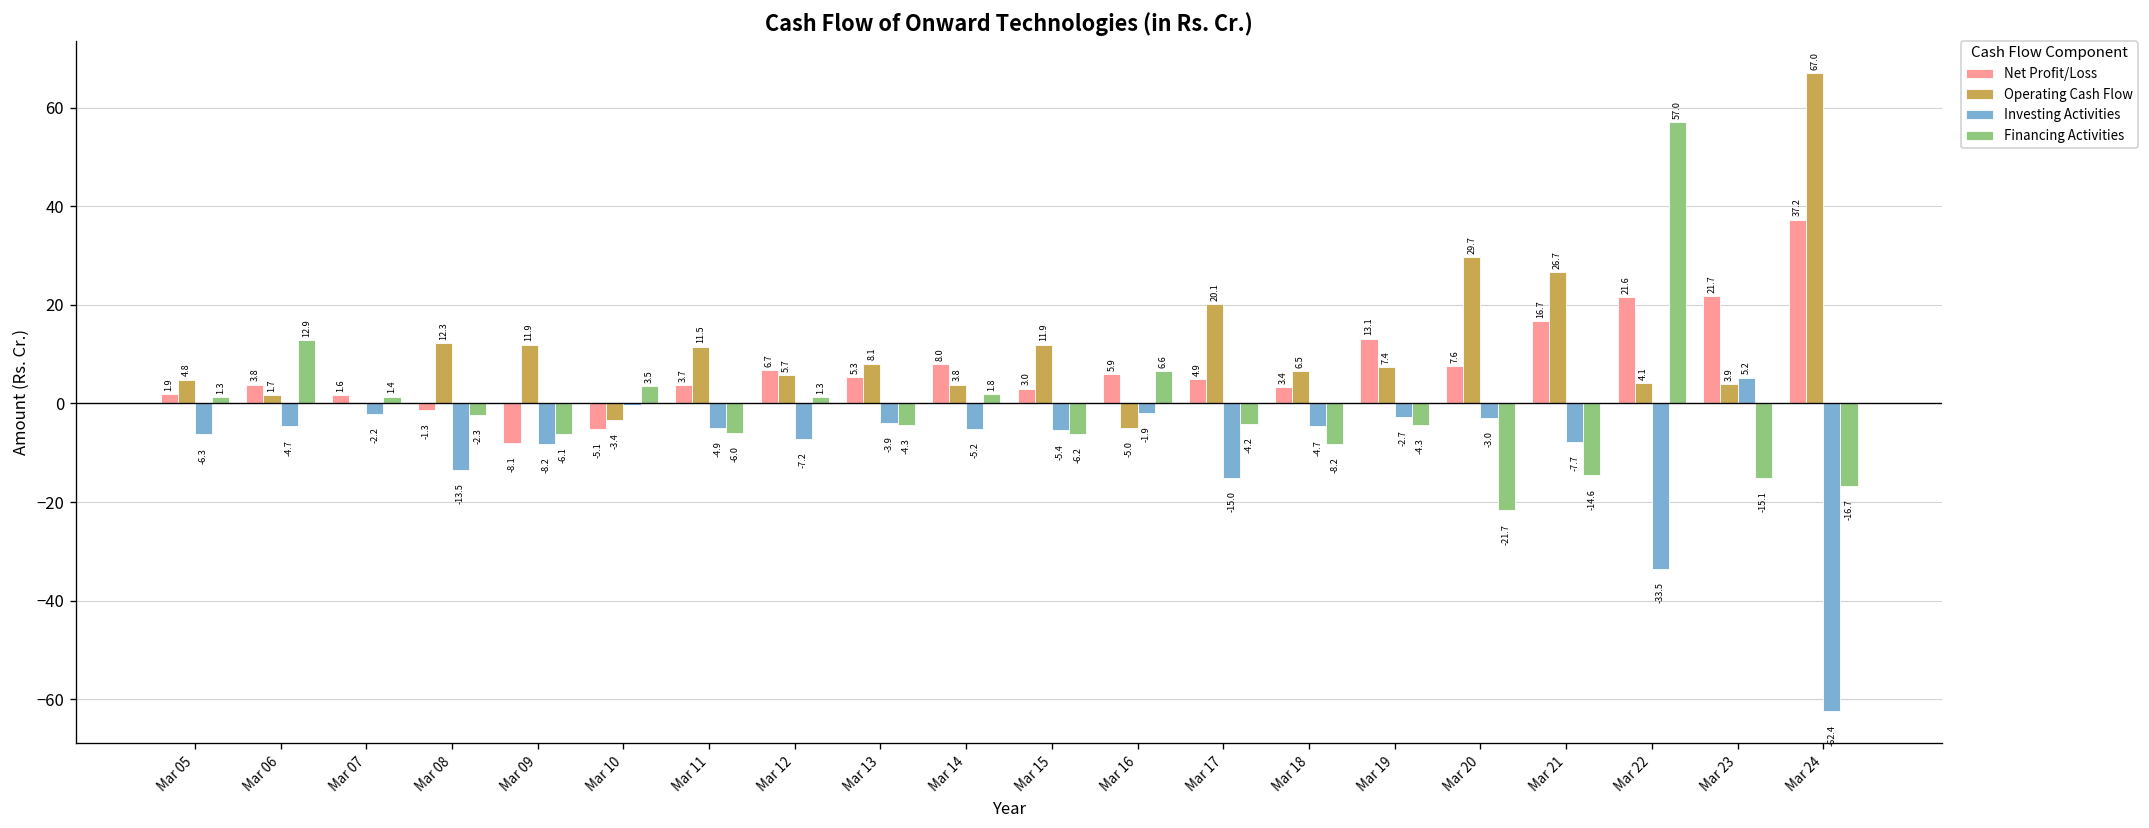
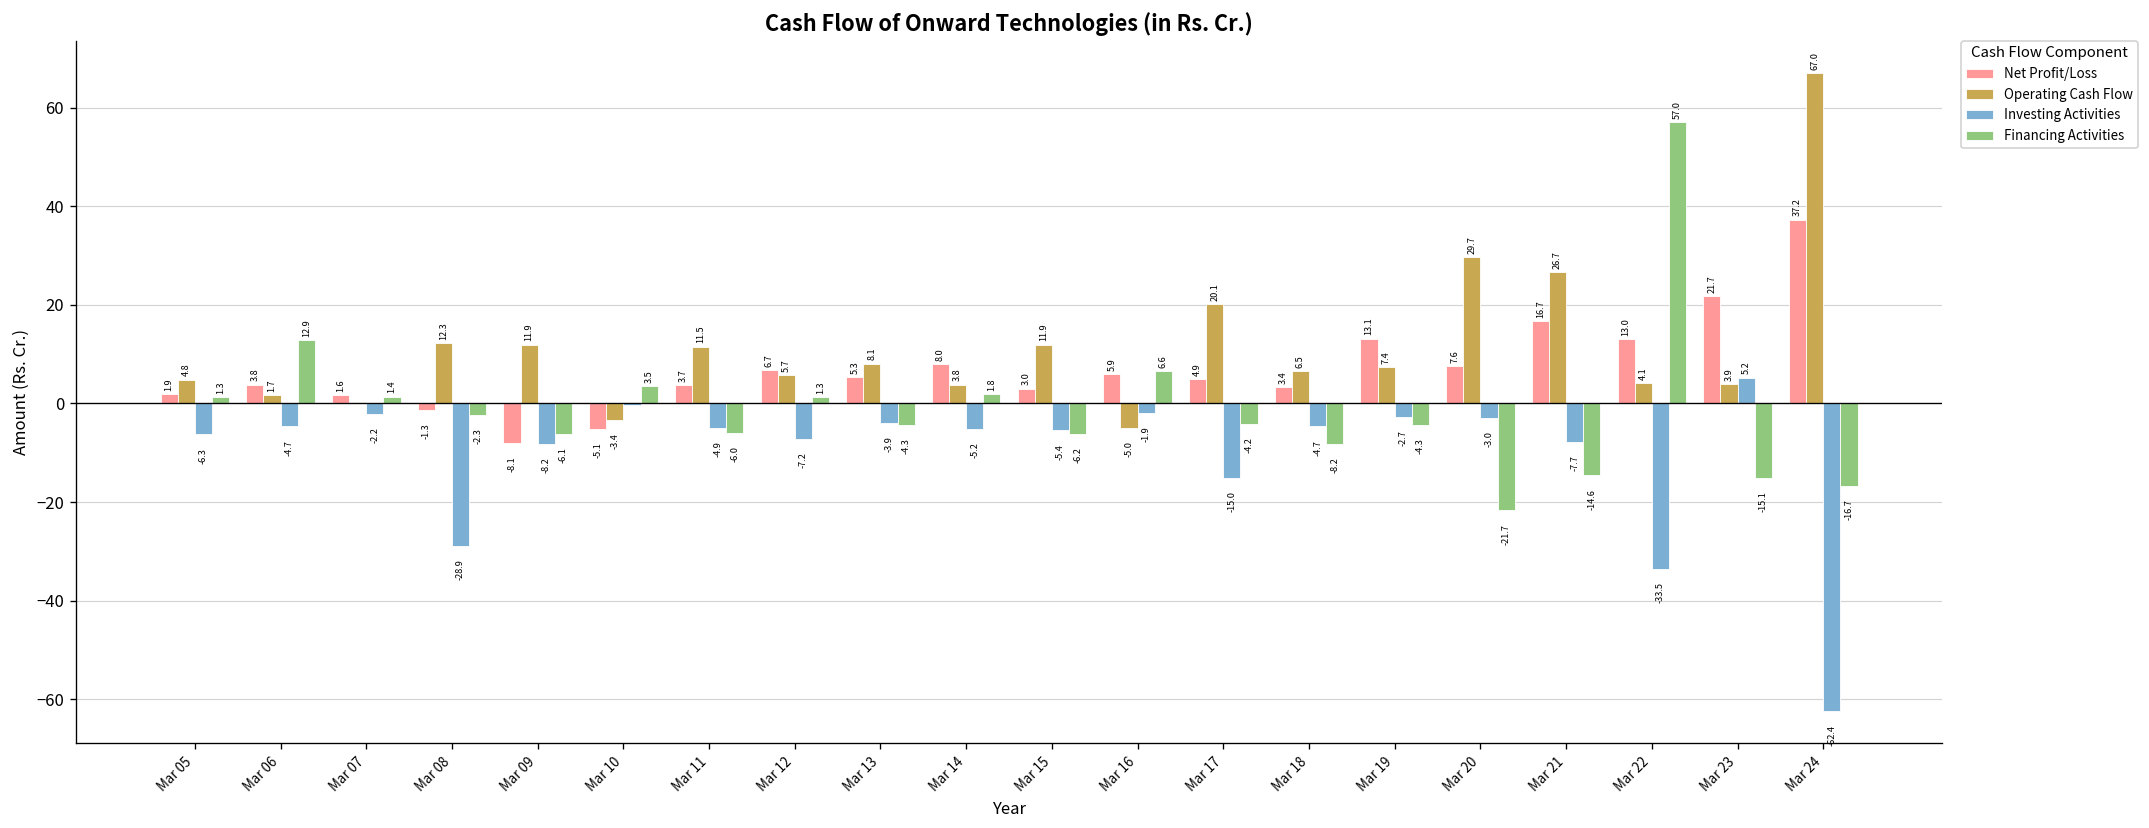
Investing Activities, Mar 08: -13.5 -> -28.9
Net Profit/Loss, Mar 22: 21.6 -> 13.0
